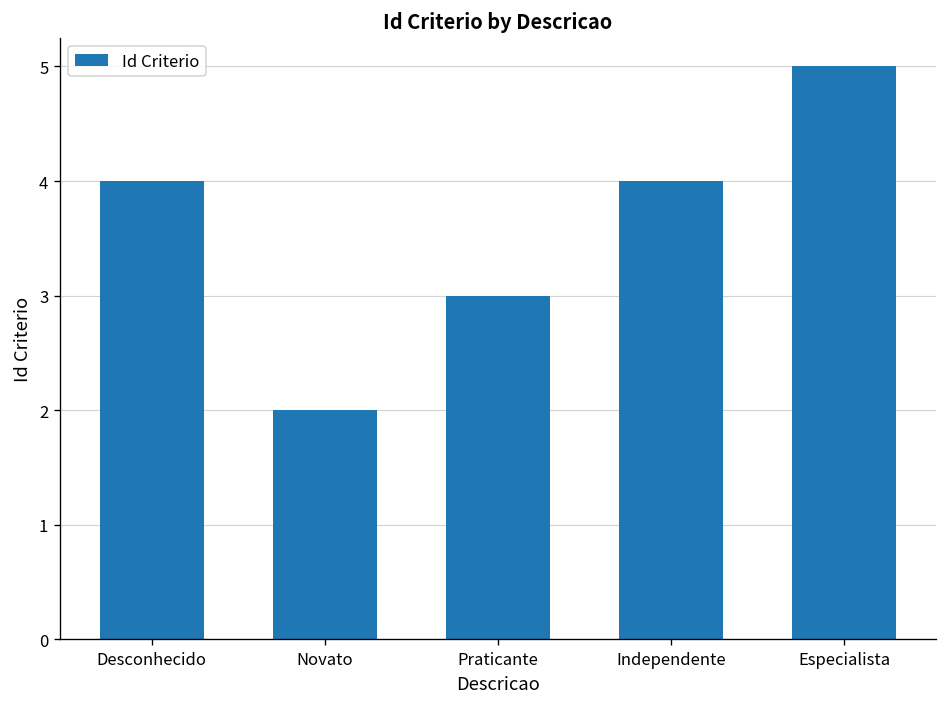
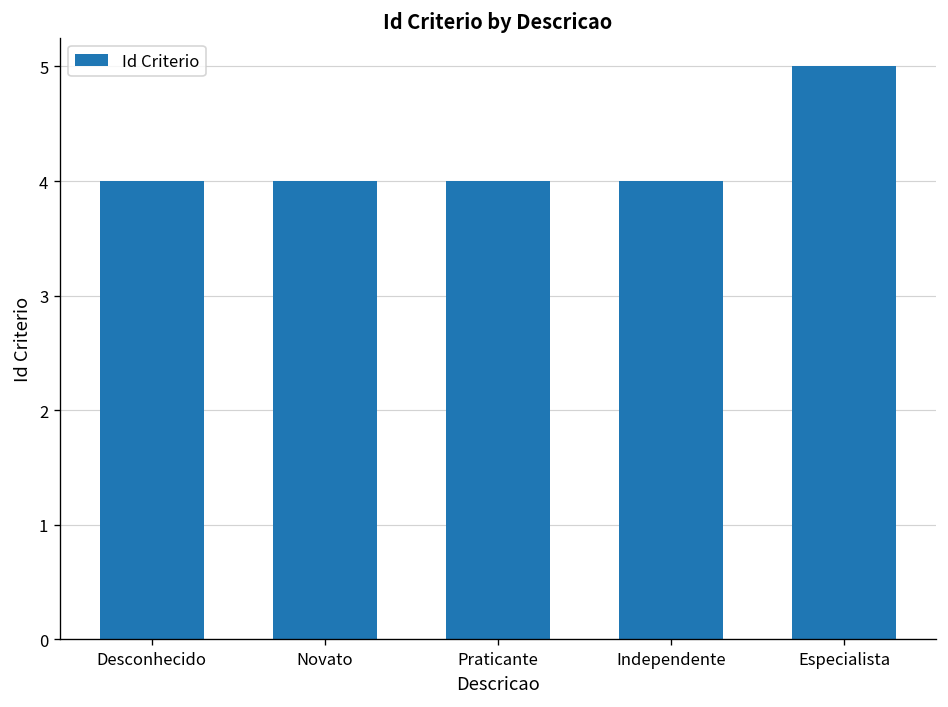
Novato: 2 -> 4
Praticante: 3 -> 4
